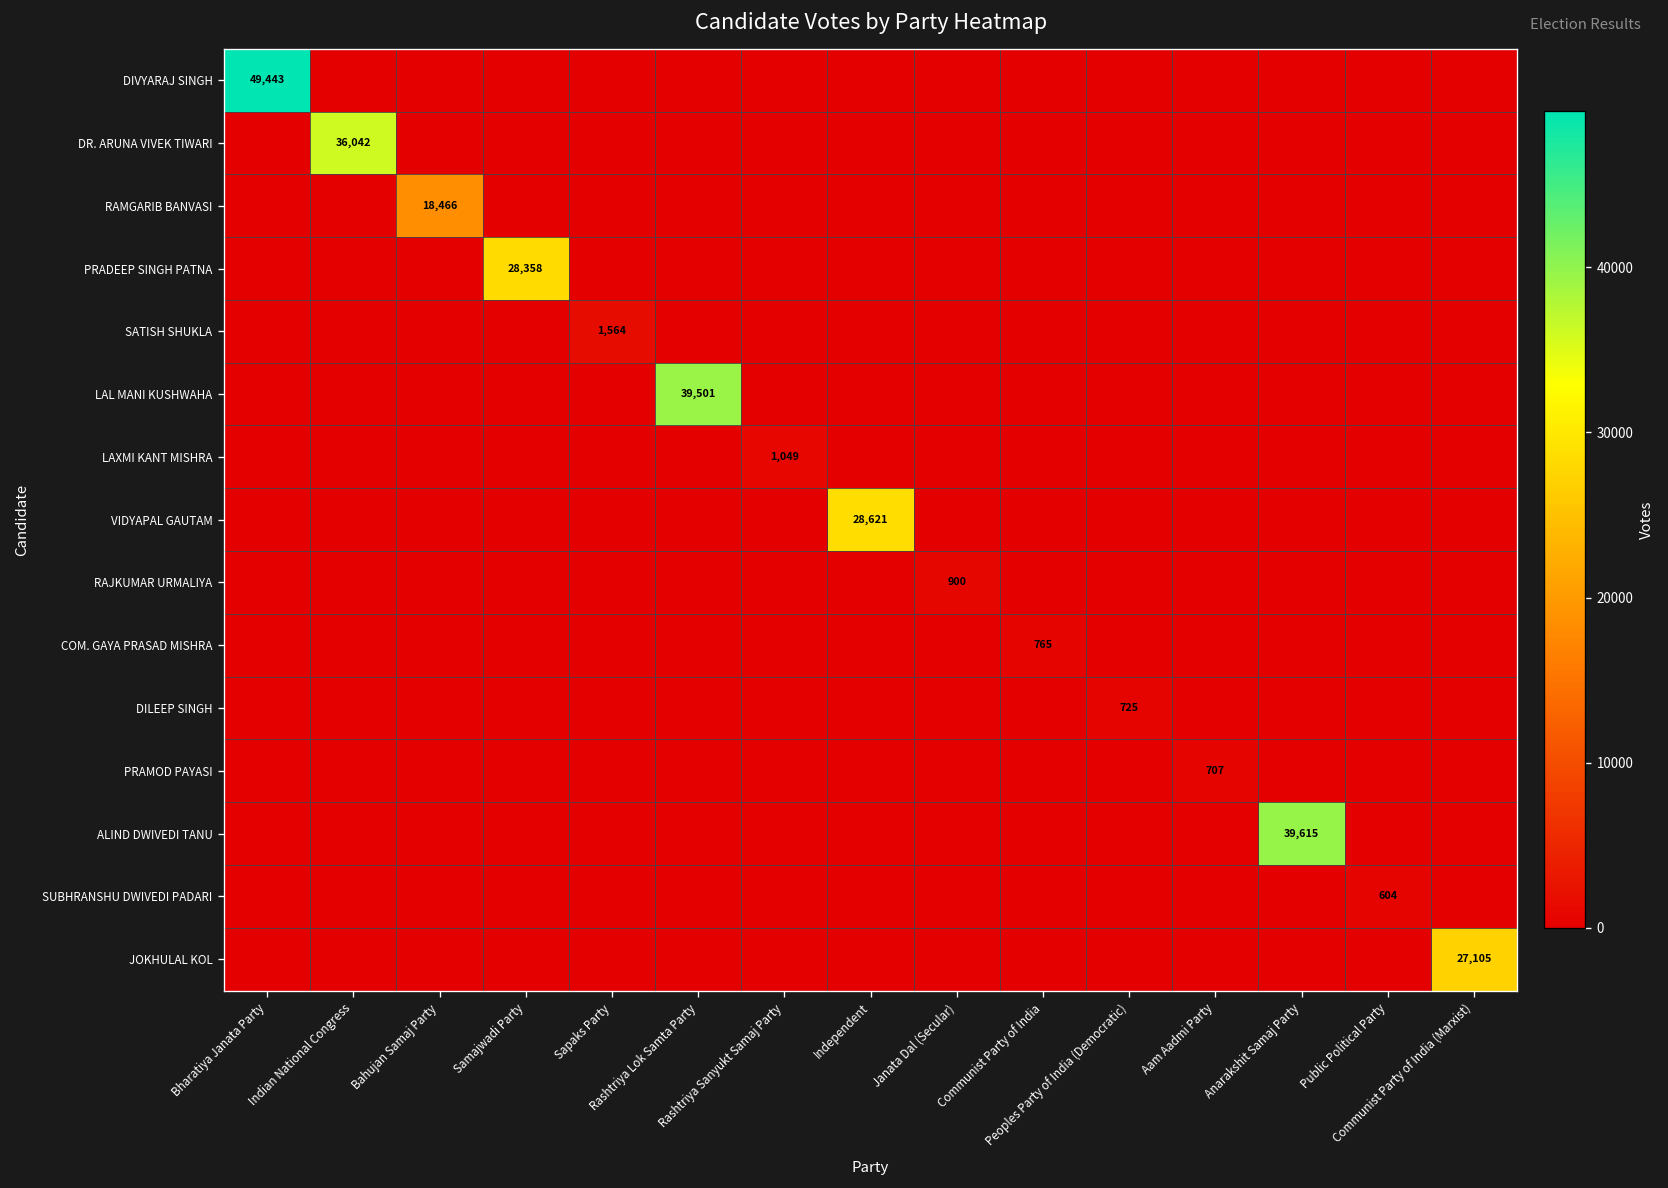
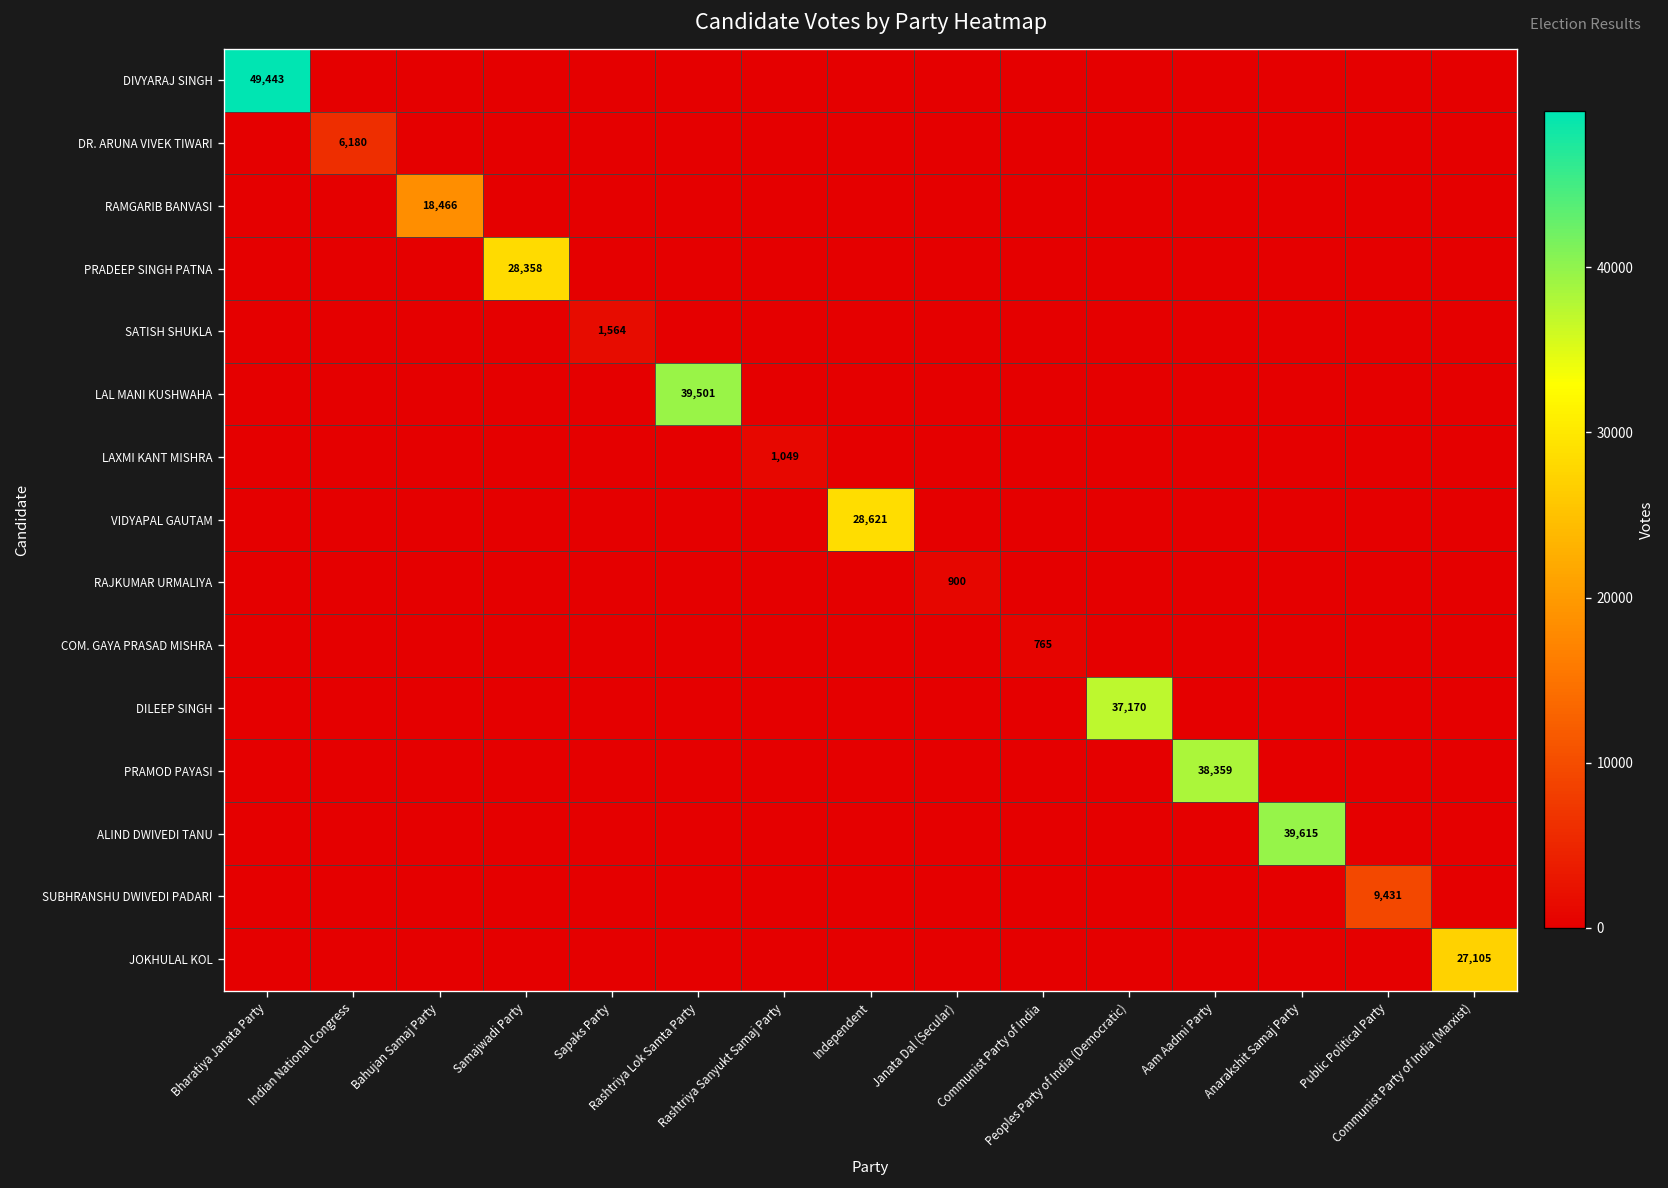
DR. ARUNA VIVEK TIWARI, Indian National Congress: 36,042 -> 6,180
DILEEP SINGH, Peoples Party of India (Democratic): 725 -> 37,170
PRAMOD PAYASI, Aam Aadmi Party: 707 -> 38,359
SUBHRANSHU DWIVEDI PADARI, Public Political Party: 604 -> 9,431
